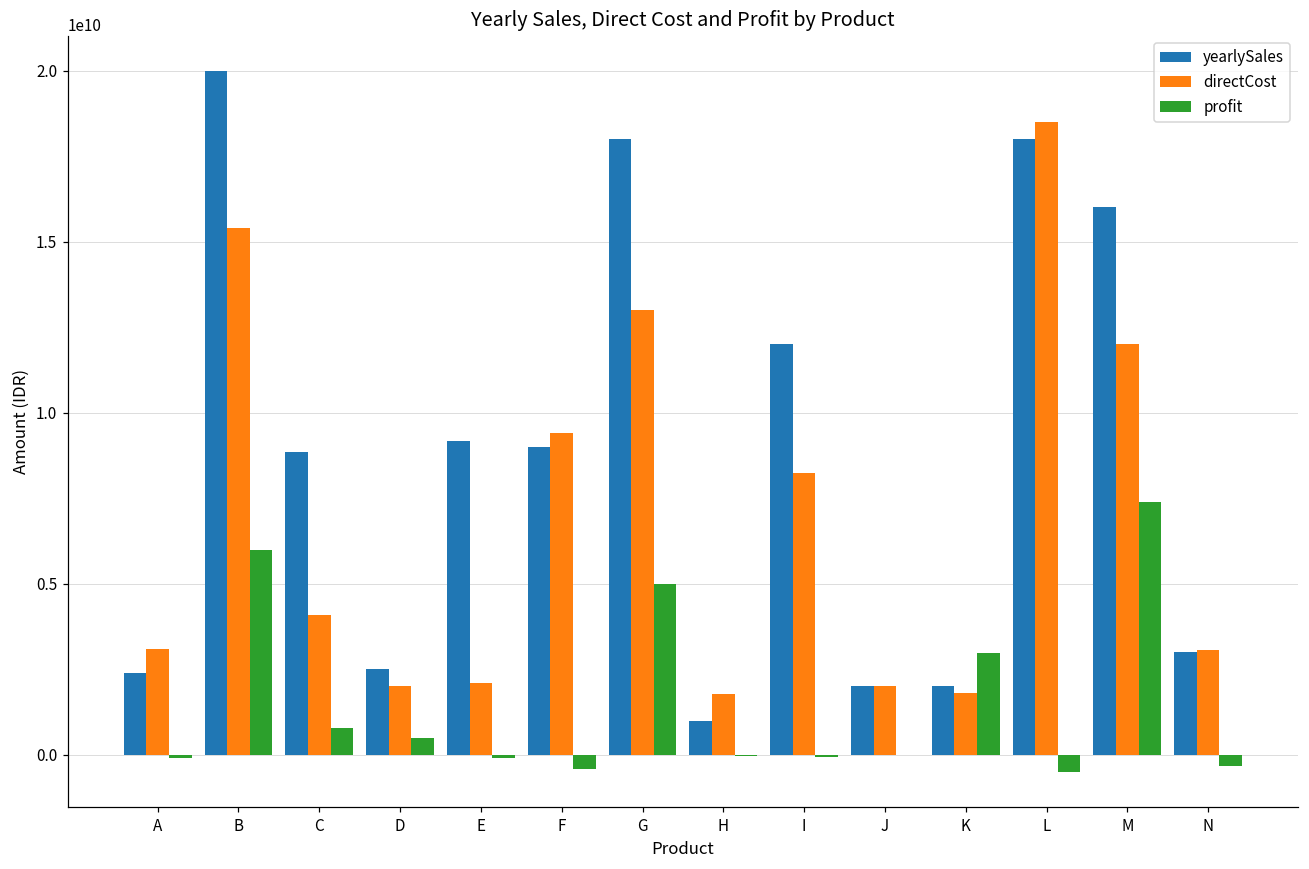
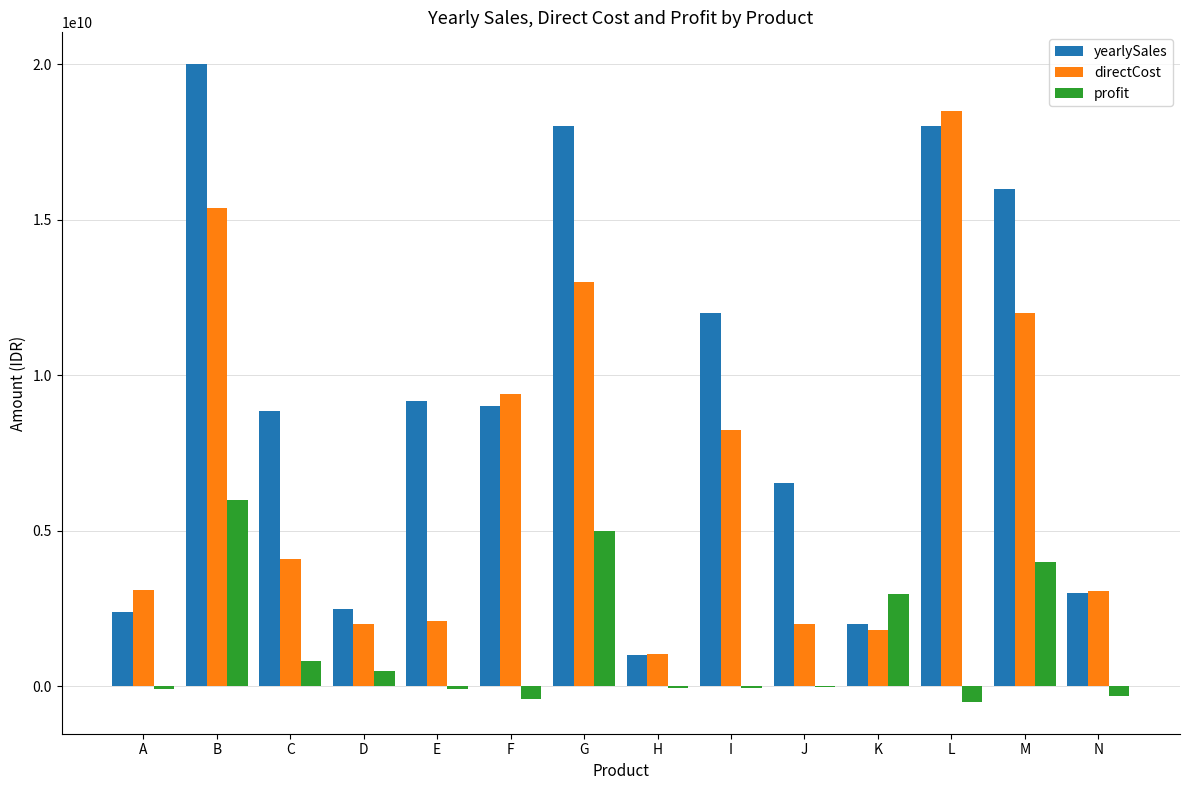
directCost, H: 1800000000 -> 1000000000
yearlySales, J: 2000000000 -> 6600000000
profit, M: 7400000000 -> 4000000000
